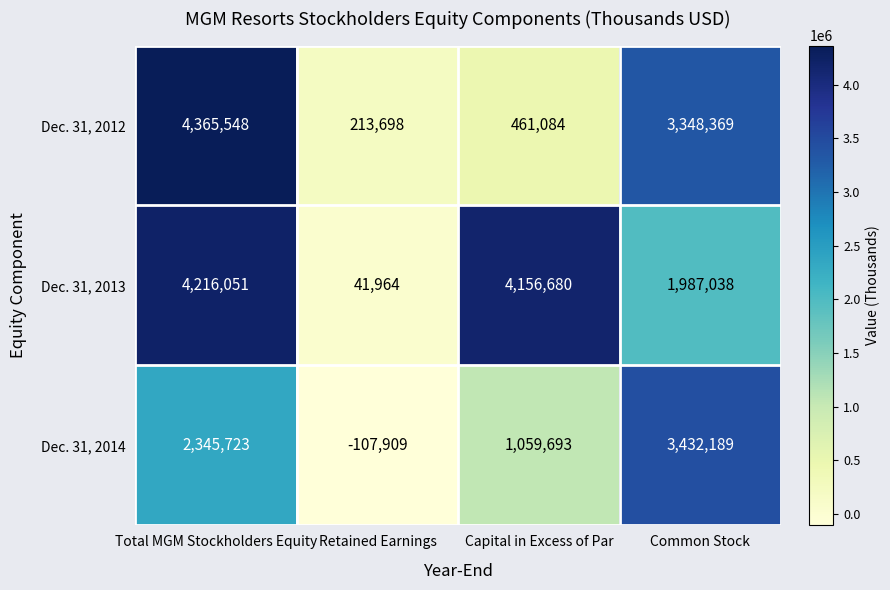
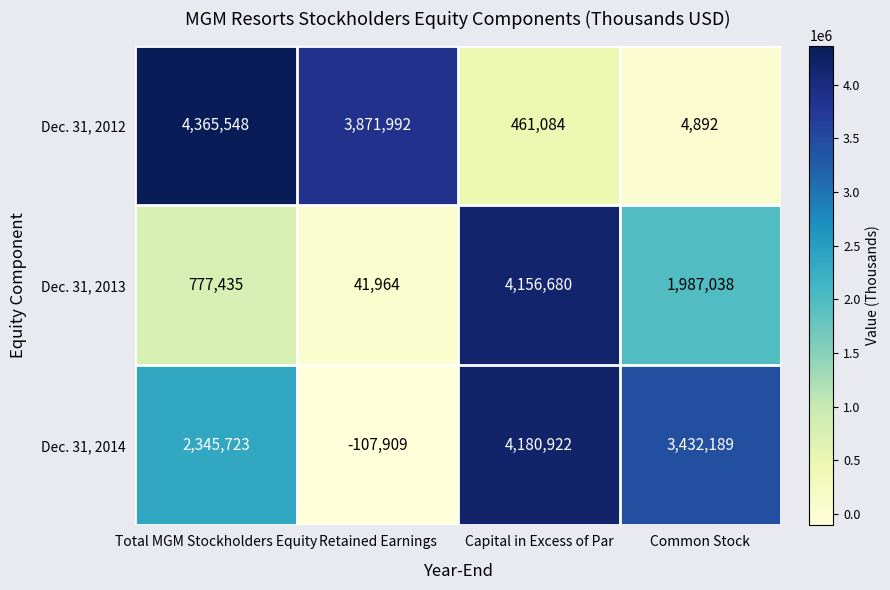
Dec. 31, 2012, Retained Earnings: 213,698 -> 3,871,992
Dec. 31, 2012, Common Stock: 3,348,369 -> 4,892
Dec. 31, 2013, Total MGM Stockholders Equity: 4,216,051 -> 777,435
Dec. 31, 2014, Capital in Excess of Par: 1,059,693 -> 4,180,922
